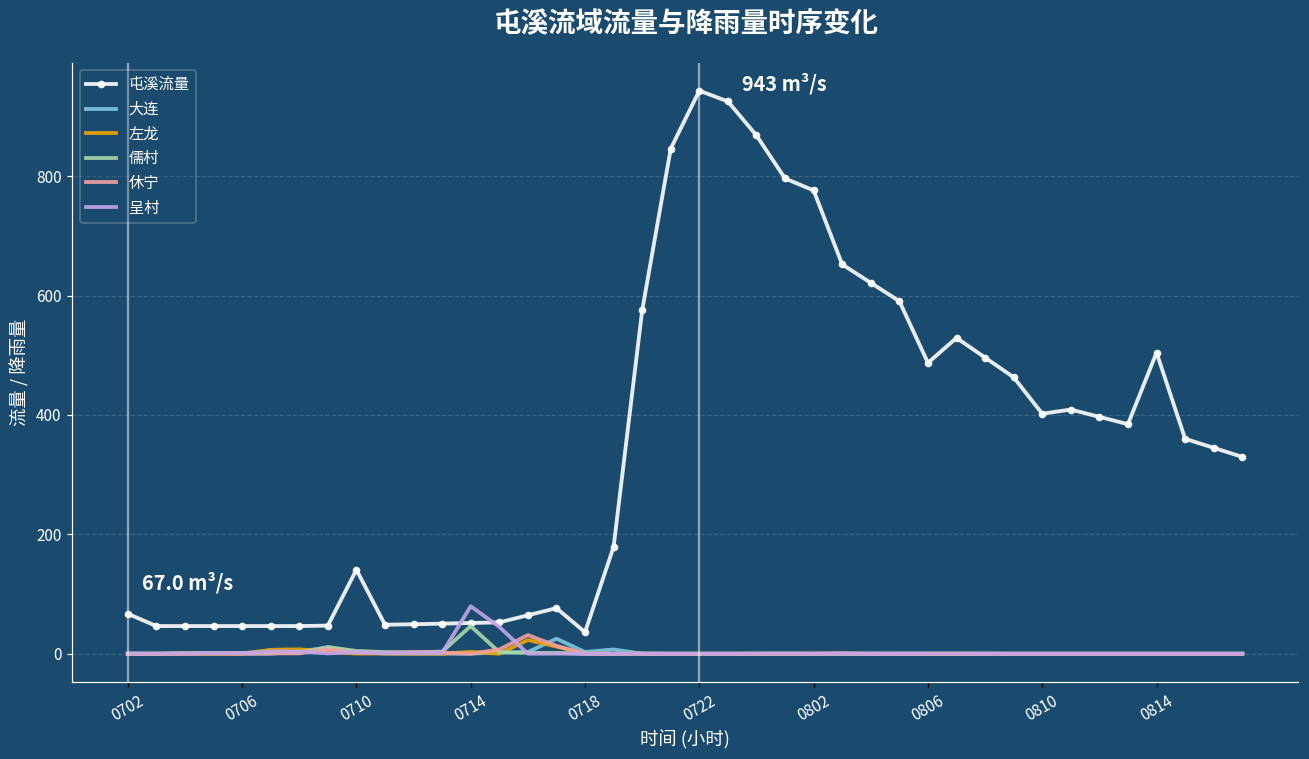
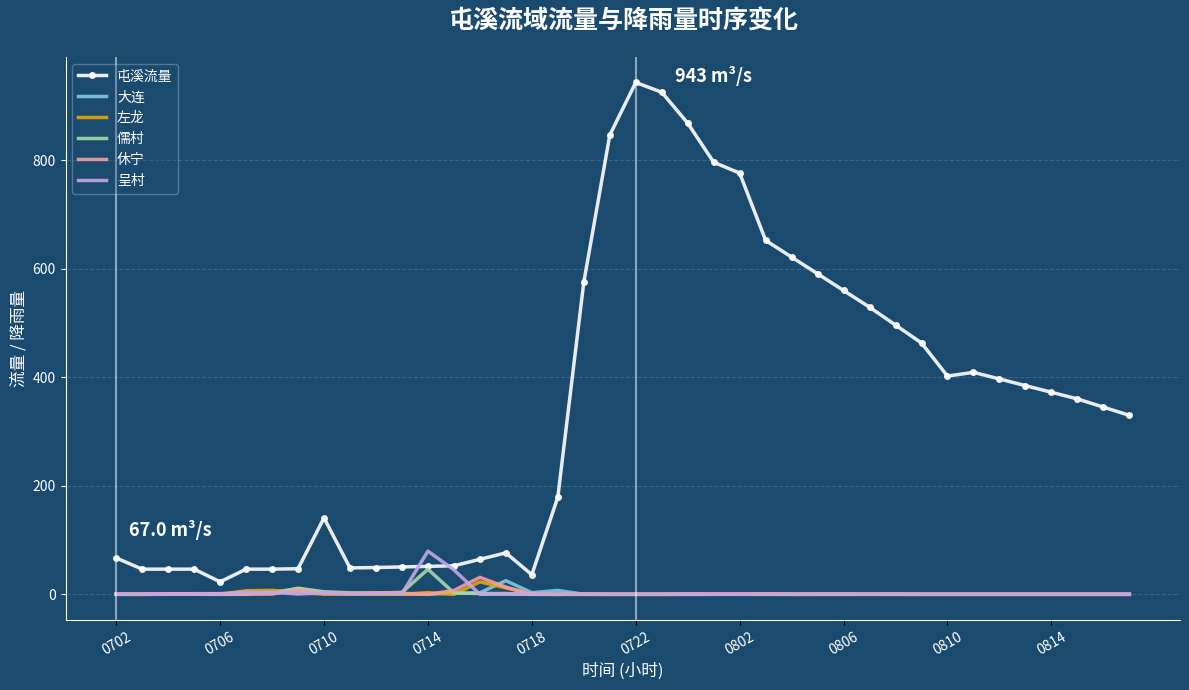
屯溪流量, 0706: 50 -> 20
屯溪流量, 0806: 490 -> 560
屯溪流量, 0814: 500 -> 370
